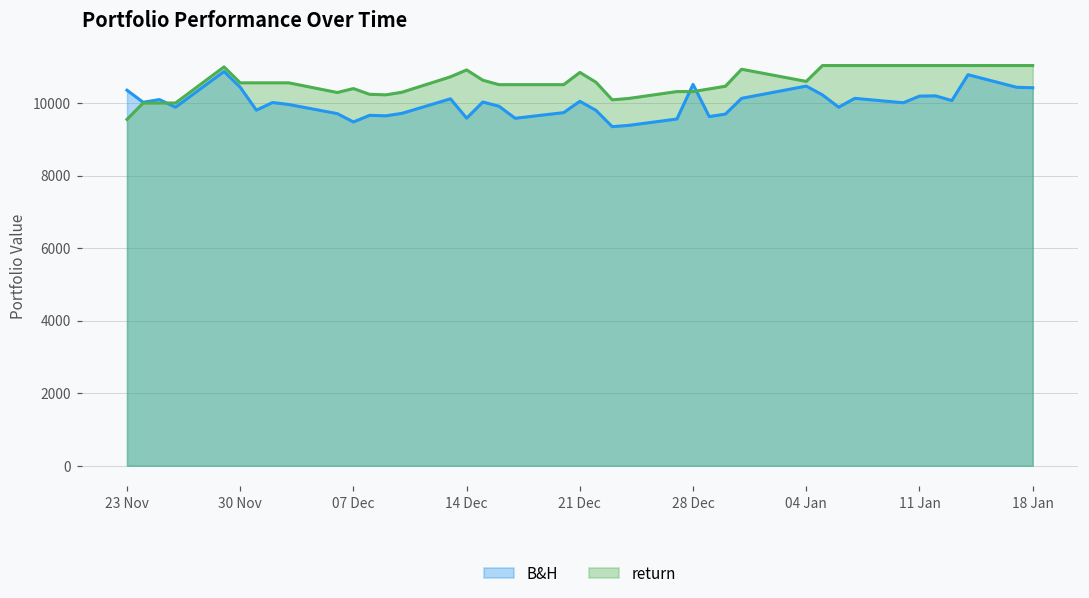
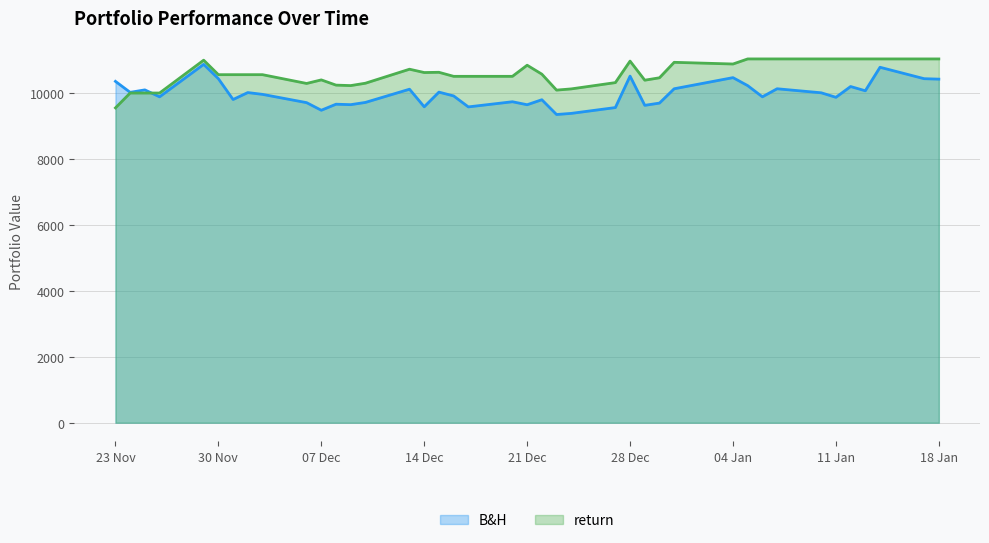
return, 14 Dec: 10900 -> 10600
B&H, 21 Dec: 10000 -> 9600
return, 28 Dec: 10300 -> 11000
return, 04 Jan: 10600 -> 10900
B&H, 11 Jan: 10200 -> 9900
